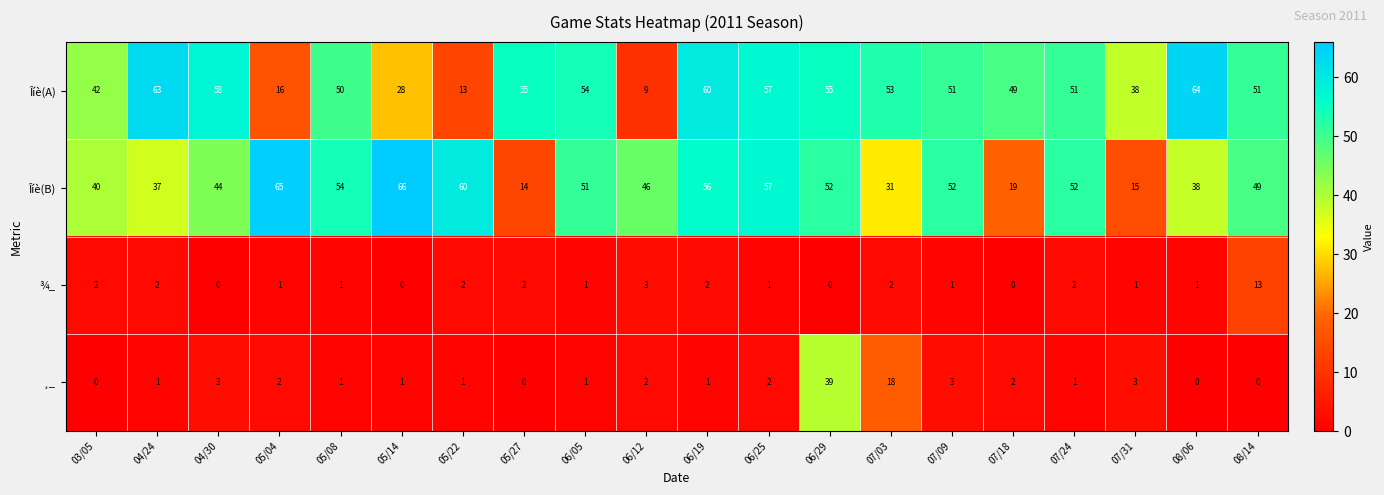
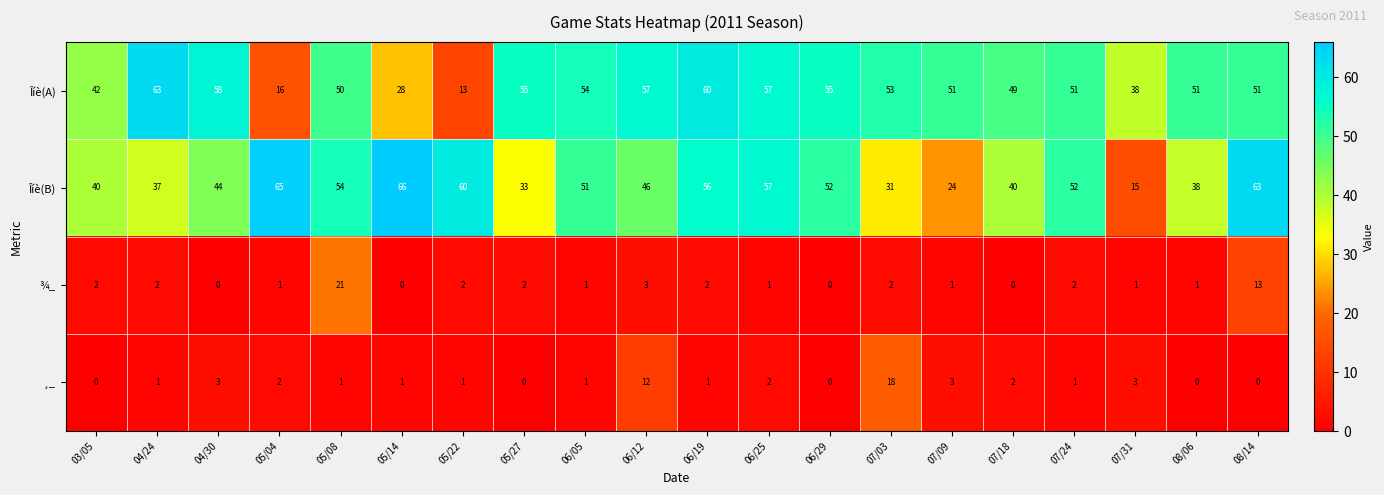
Îíè(A), 06/12: 9 -> 57
Îíè(A), 08/06: 64 -> 51
Îíè(B), 05/27: 14 -> 33
Îíè(B), 07/09: 52 -> 24
Îíè(B), 07/18: 19 -> 40
Îíè(B), 08/14: 49 -> 63
¾_, 05/08: 1 -> 21
¸_, 06/12: 2 -> 12
¸_, 06/29: 39 -> 0
